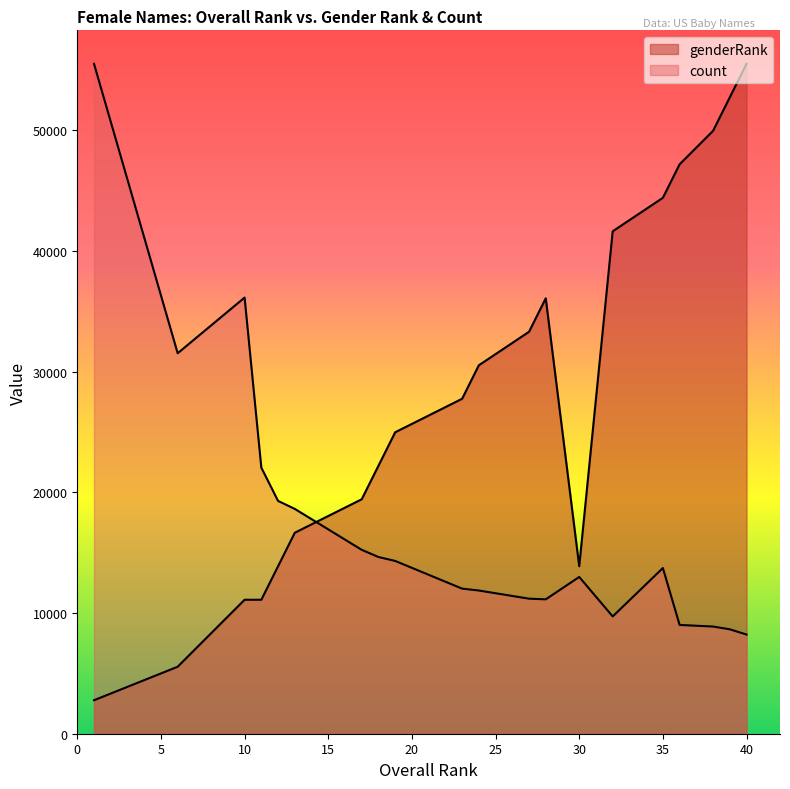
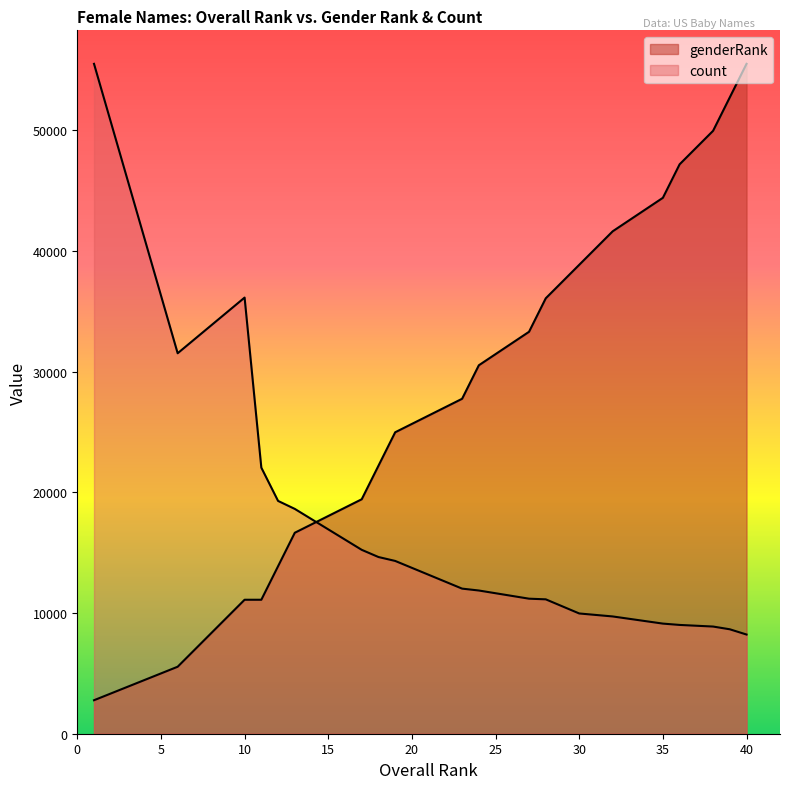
genderRank, 30: 13900 -> 38900
count, 30: 13000 -> 10000
count, 35: 13700 -> 9100
